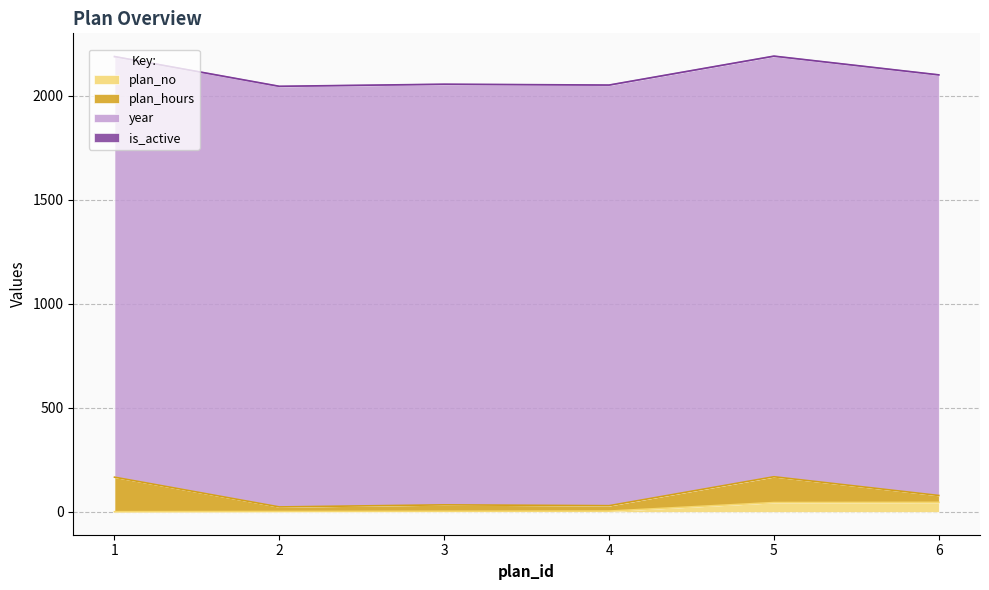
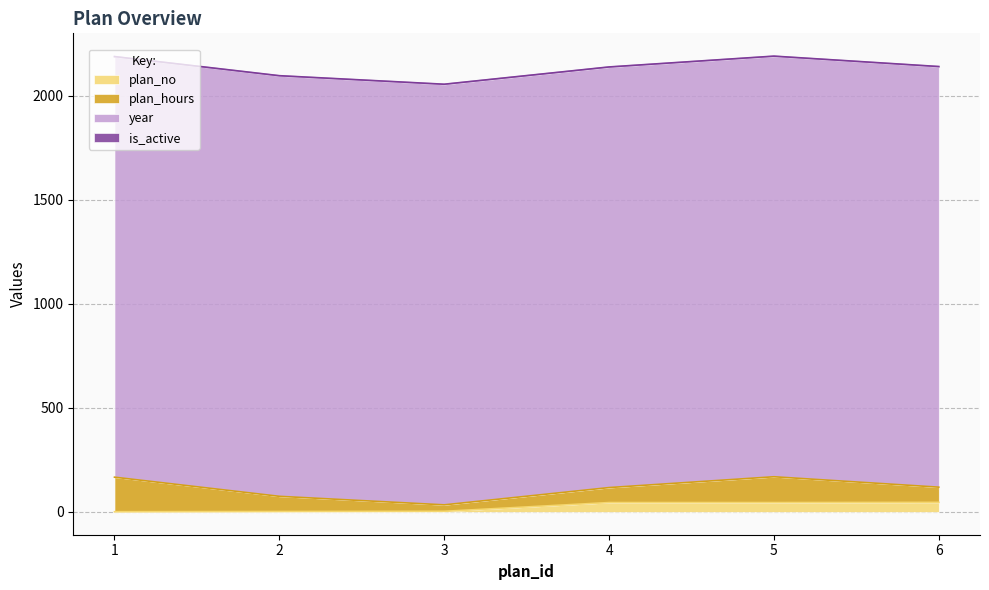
plan_hours, 2: 20 -> 70
plan_no, 4: 0 -> 50
plan_hours, 4: 30 -> 70
plan_hours, 6: 30 -> 70
